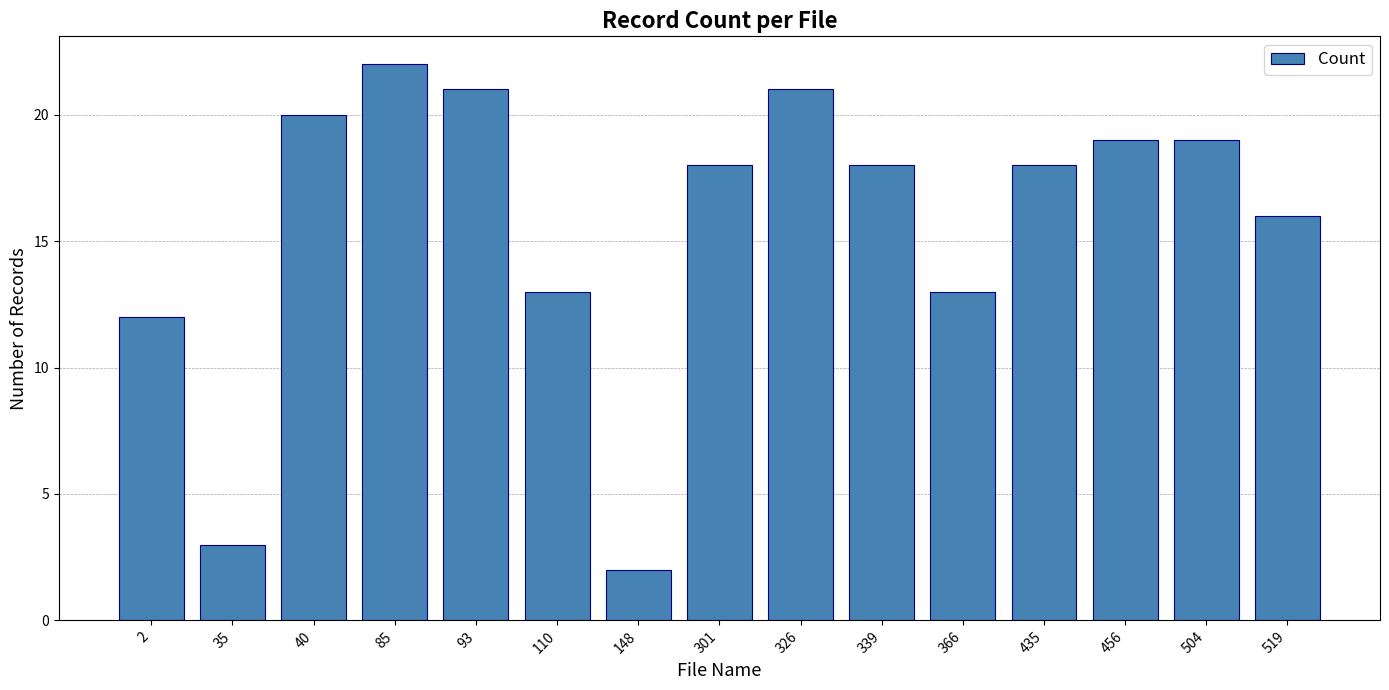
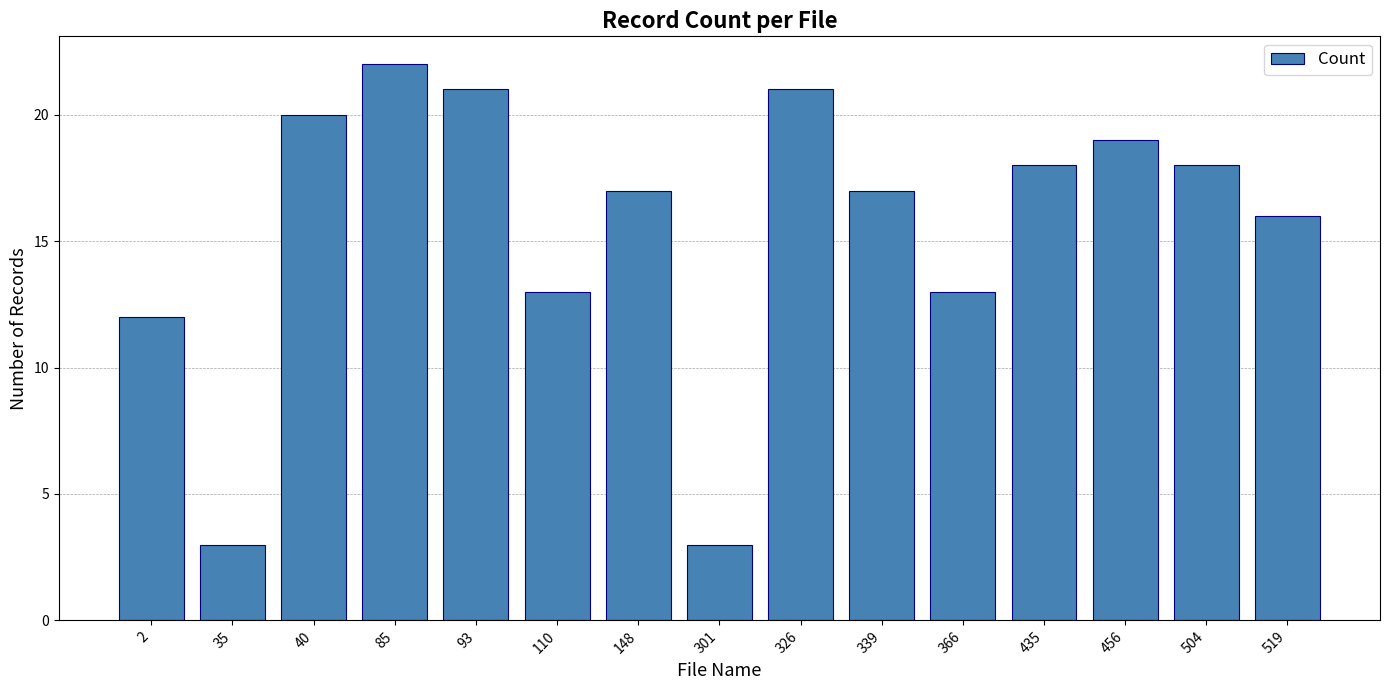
148: 2 -> 17
301: 18 -> 3
339: 18 -> 17
504: 19 -> 18
